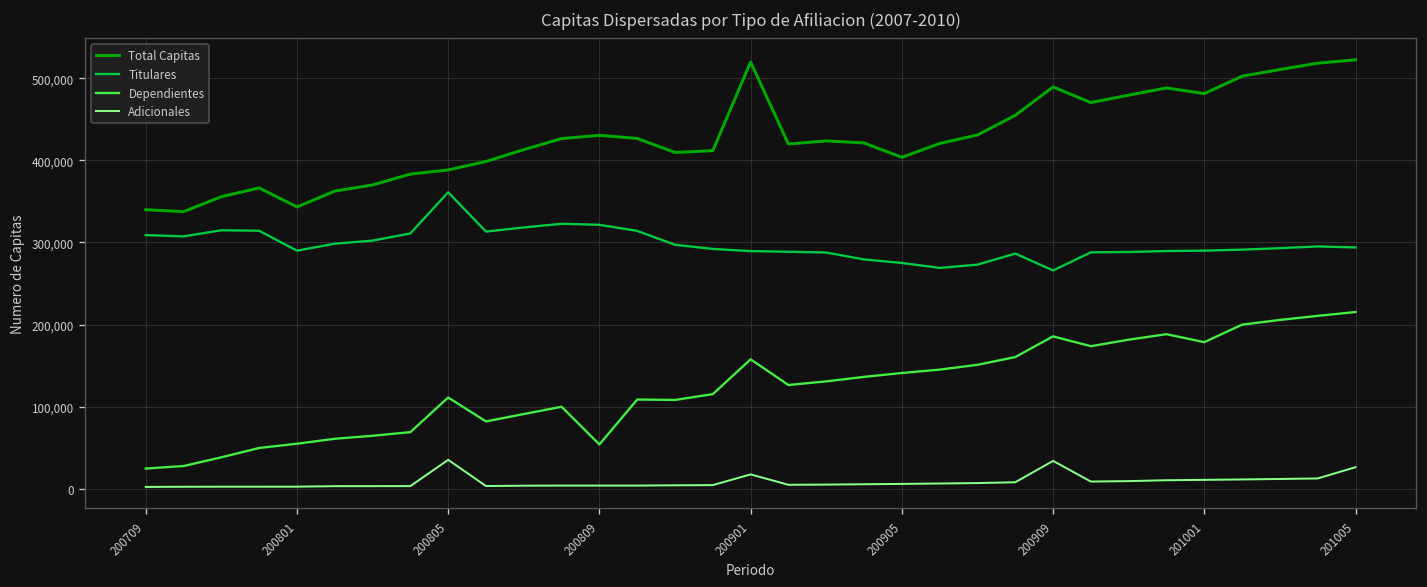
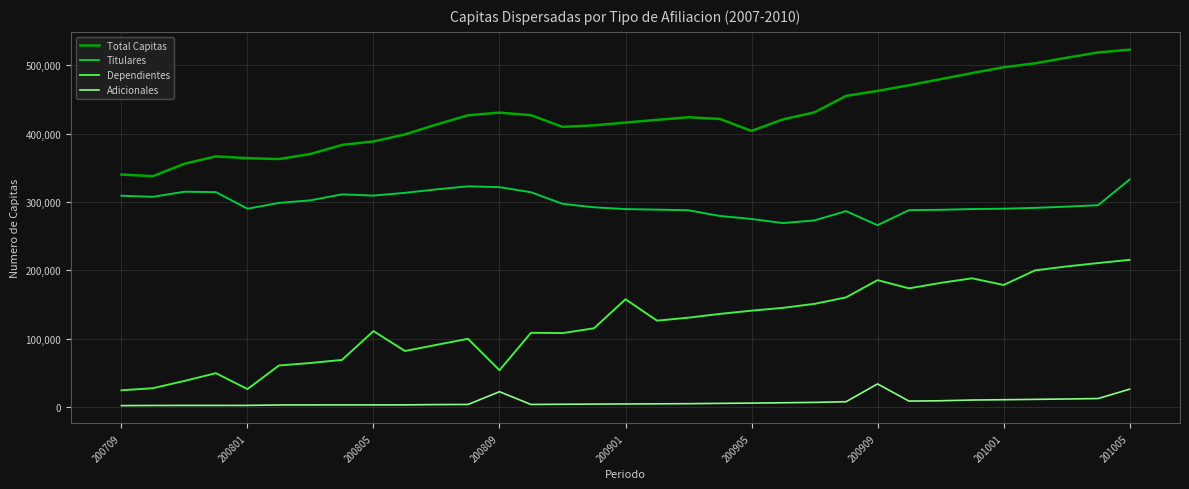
Total Capitas, 200801: 340,000 -> 360,000
Dependientes, 200801: 50,000 -> 30,000
Titulares, 200805: 360,000 -> 310,000
Adicionales, 200805: 40,000 -> 0
Adicionales, 200809: 0 -> 20,000
Total Capitas, 200901: 520,000 -> 420,000
Adicionales, 200901: 20,000 -> 0
Total Capitas, 200909: 490,000 -> 460,000
Total Capitas, 201001: 480,000 -> 500,000
Titulares, 201005: 290,000 -> 330,000
